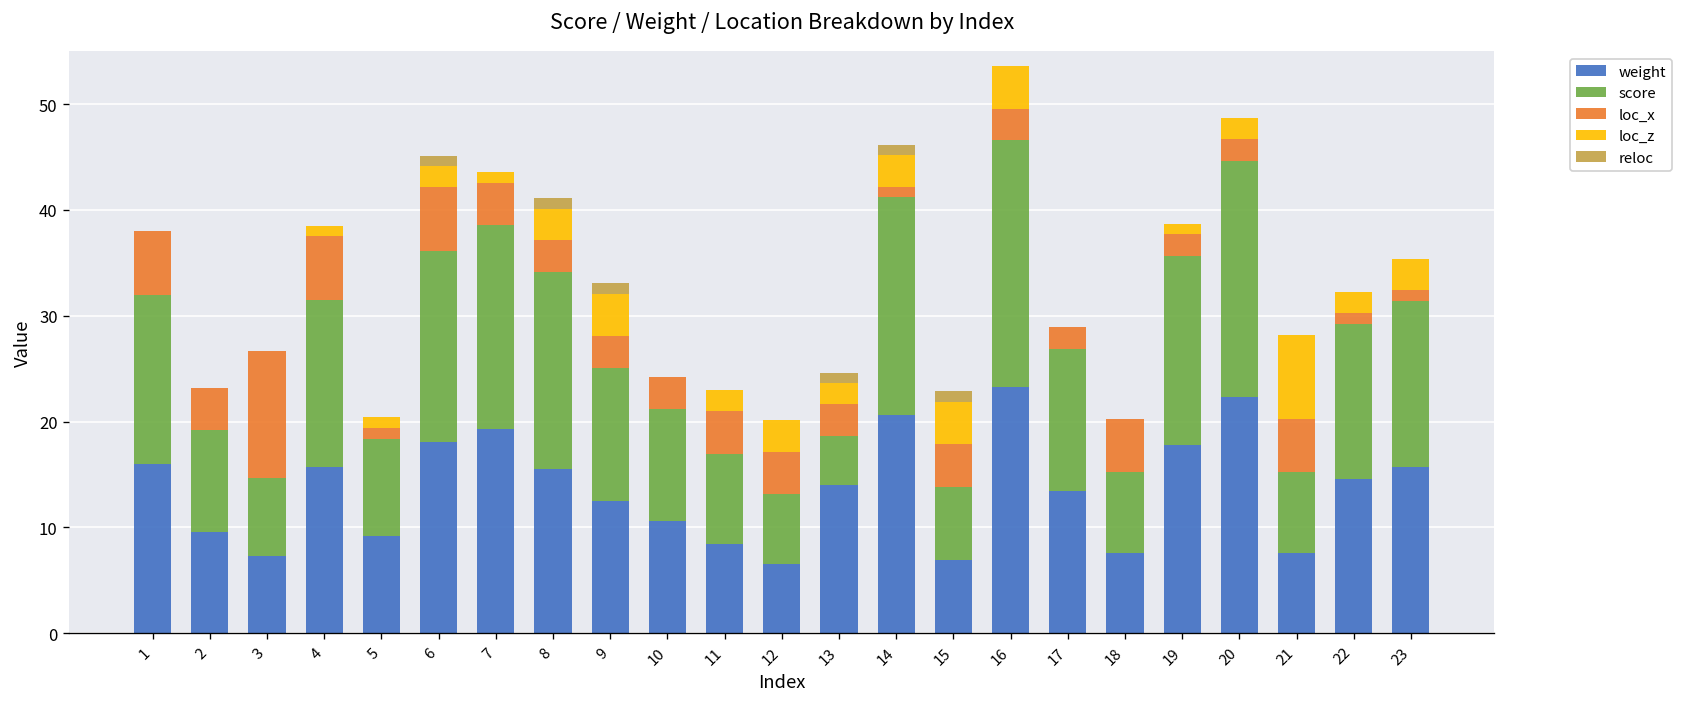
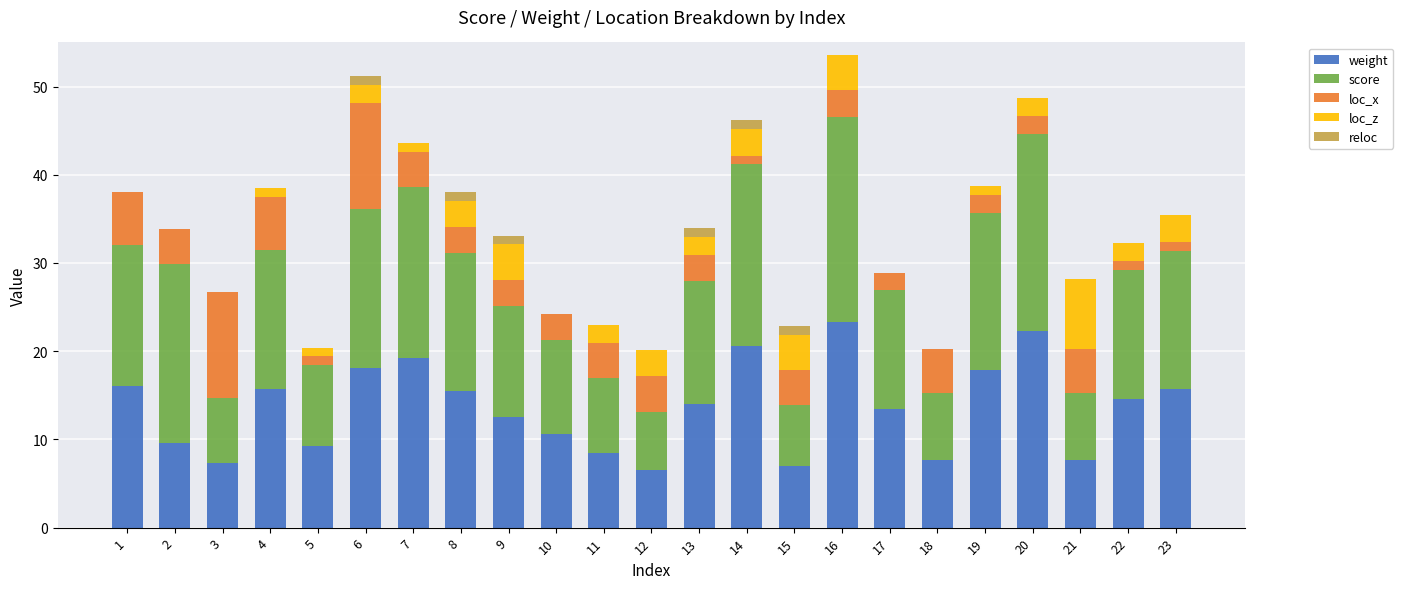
score, 2: 10 -> 20
loc_x, 6: 6 -> 12
score, 8: 19 -> 16
score, 13: 5 -> 14
